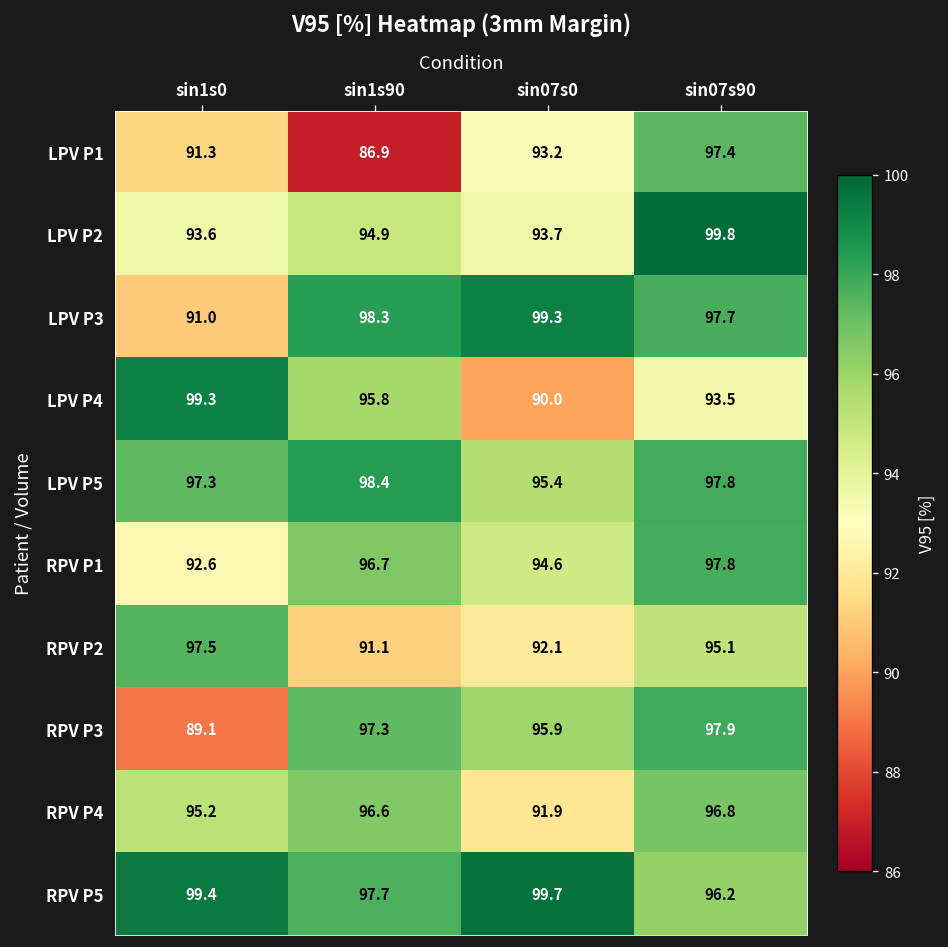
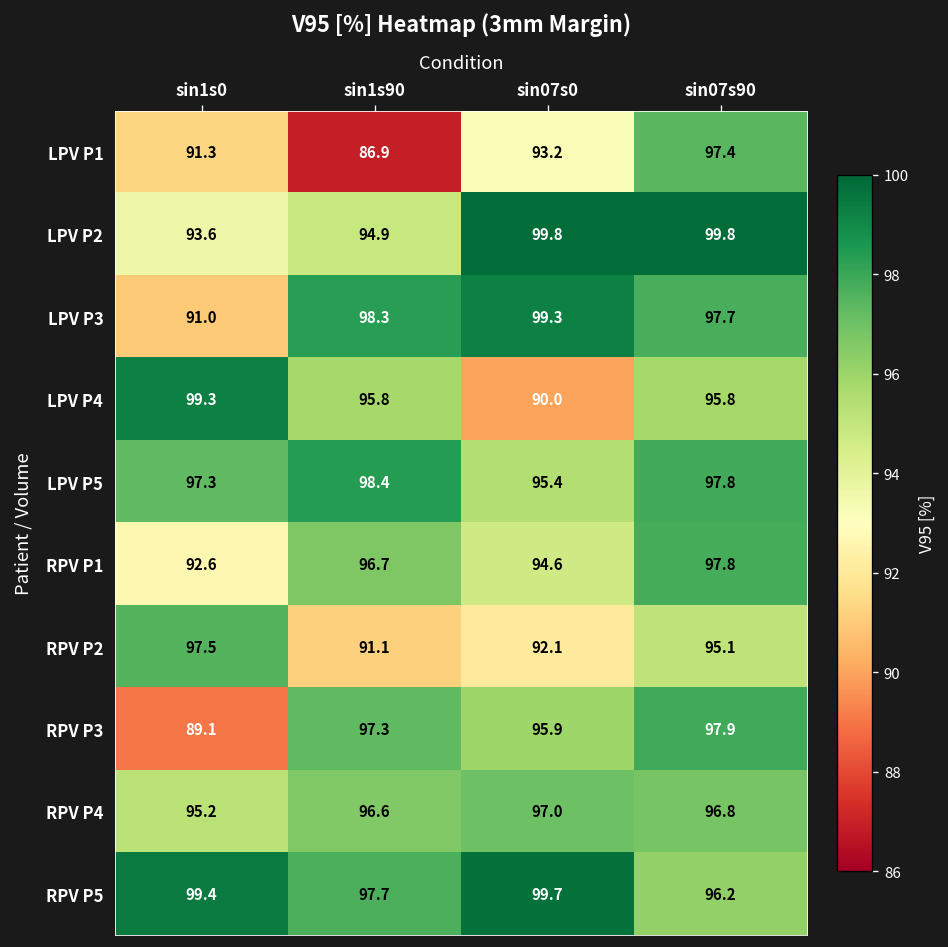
LPV P2, sin07s0: 93.7 -> 99.8
LPV P4, sin07s90: 93.5 -> 95.8
RPV P4, sin07s0: 91.9 -> 97.0
